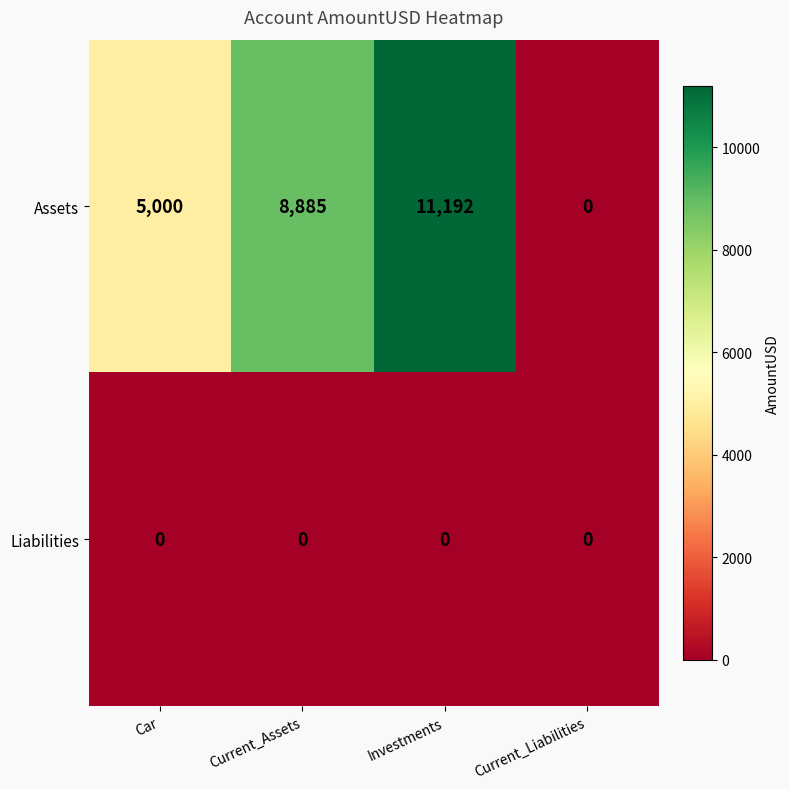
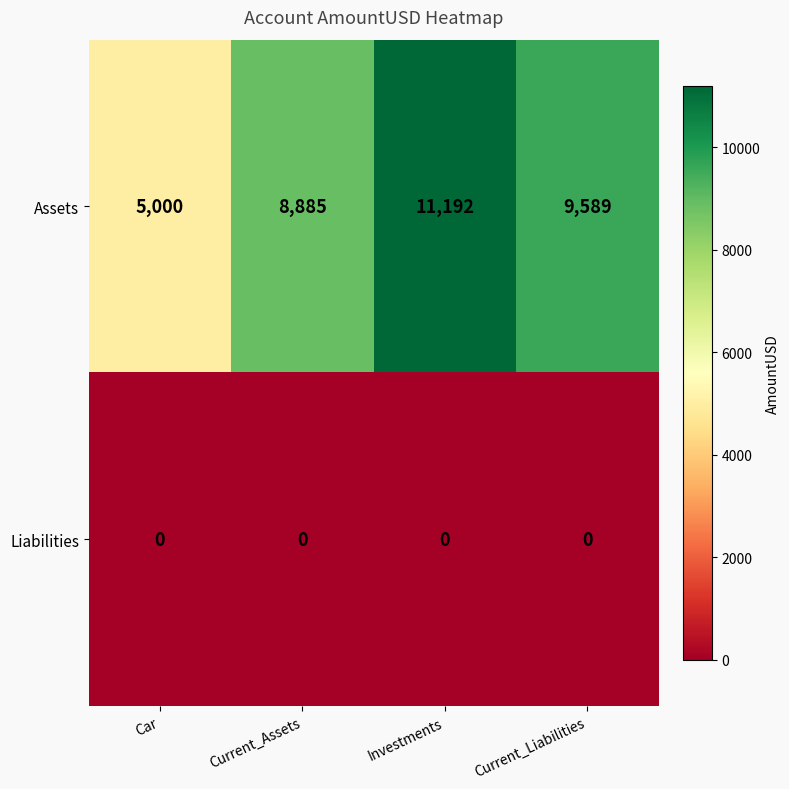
Assets, Current_Liabilities: 0 -> 9,589
